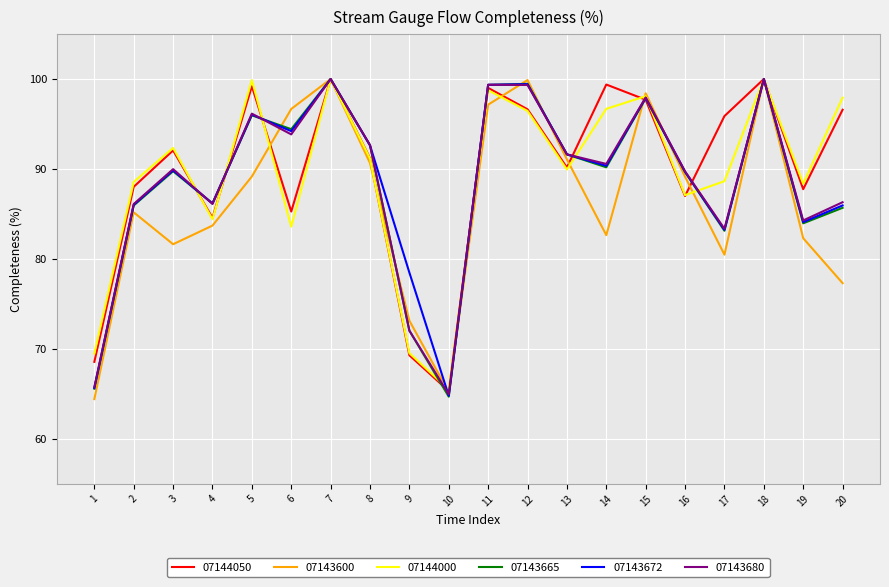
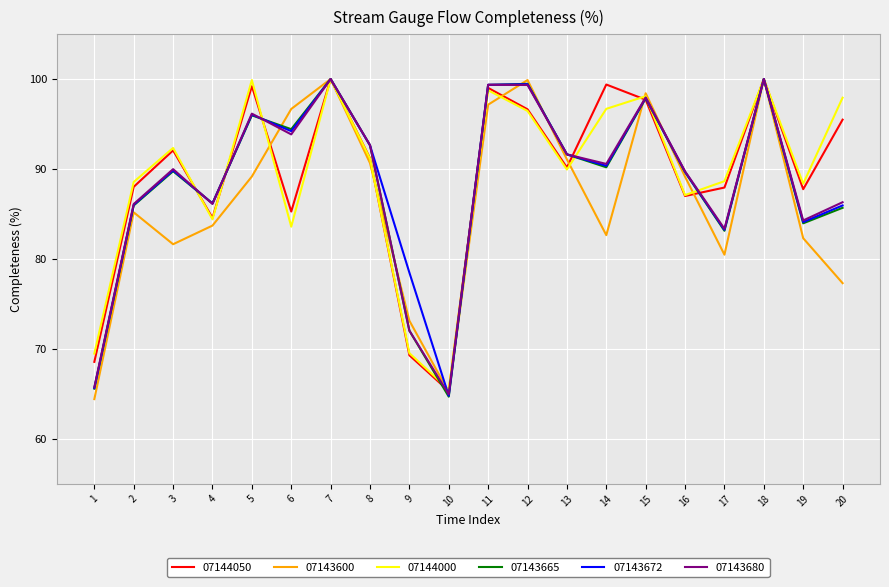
07144050, 17: 96 -> 88
07144050, 20: 97 -> 95
